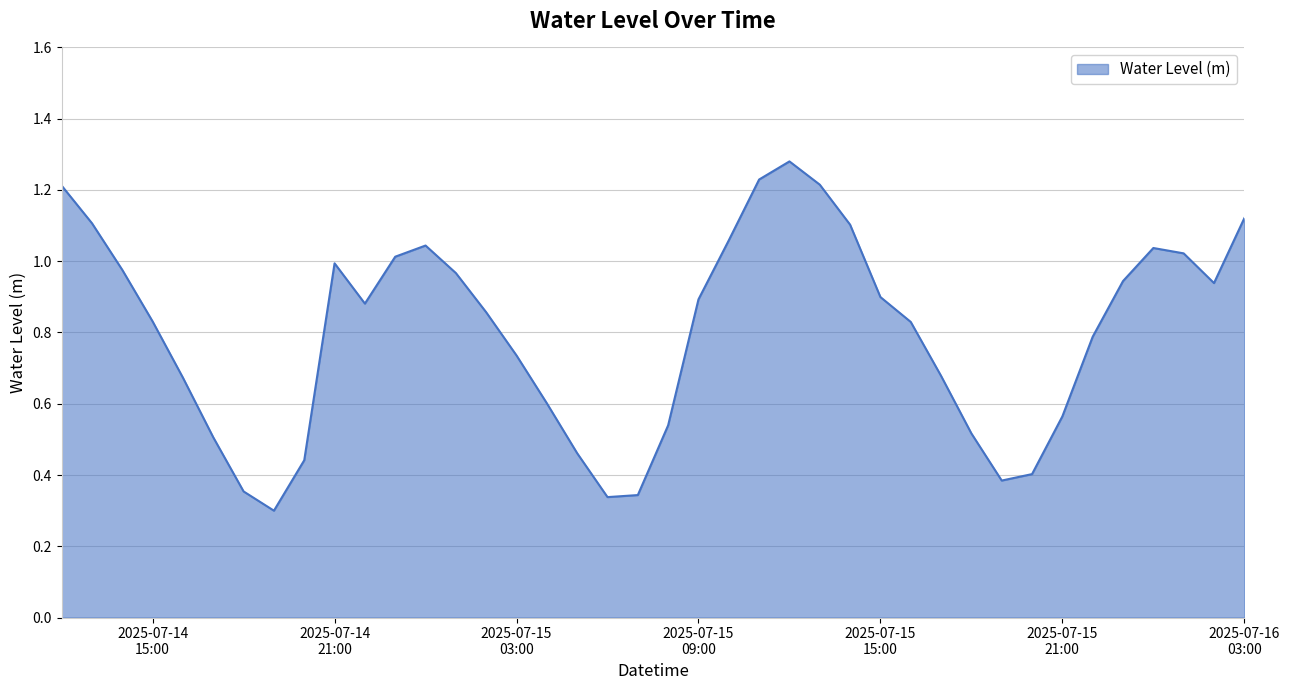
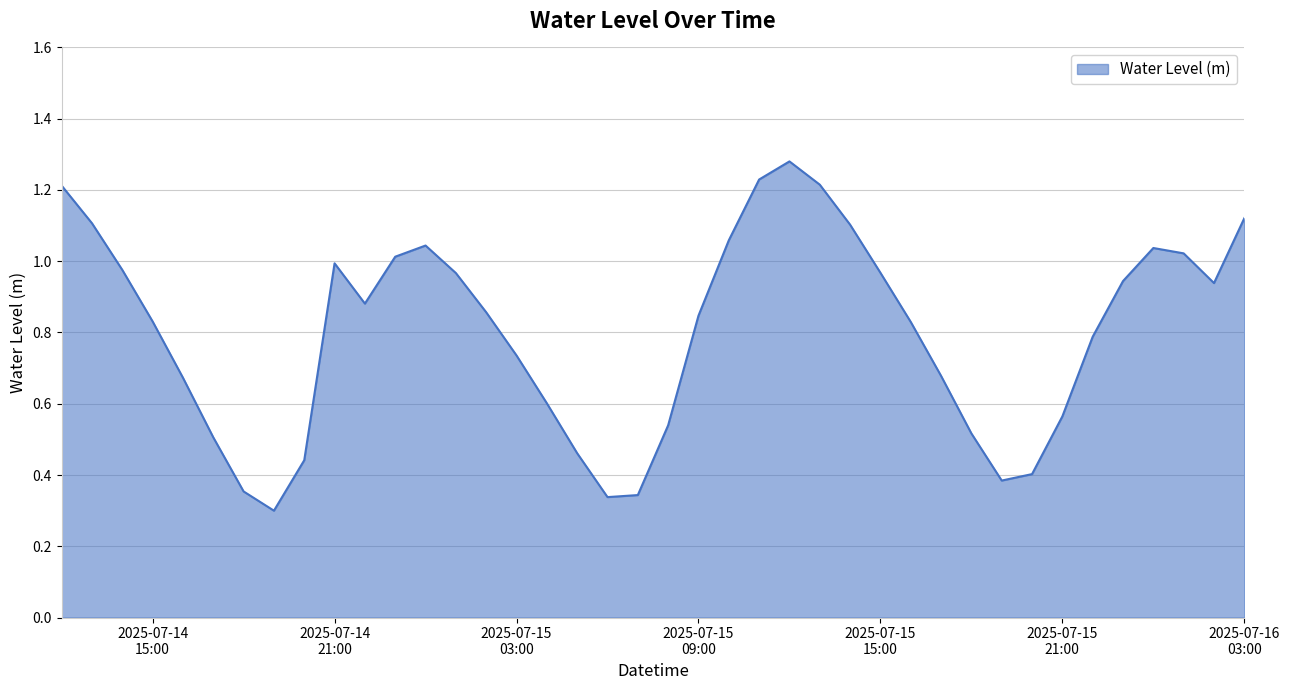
2025-07-15 09:00: 0.89 -> 0.85
2025-07-15 15:00: 0.90 -> 0.97
